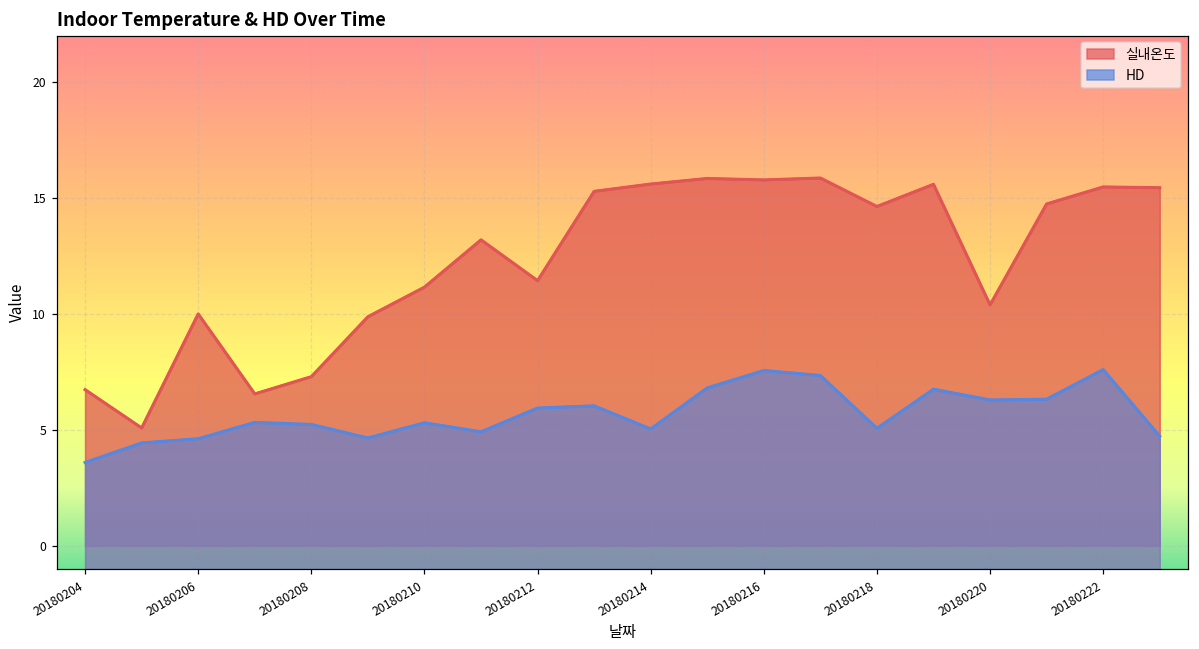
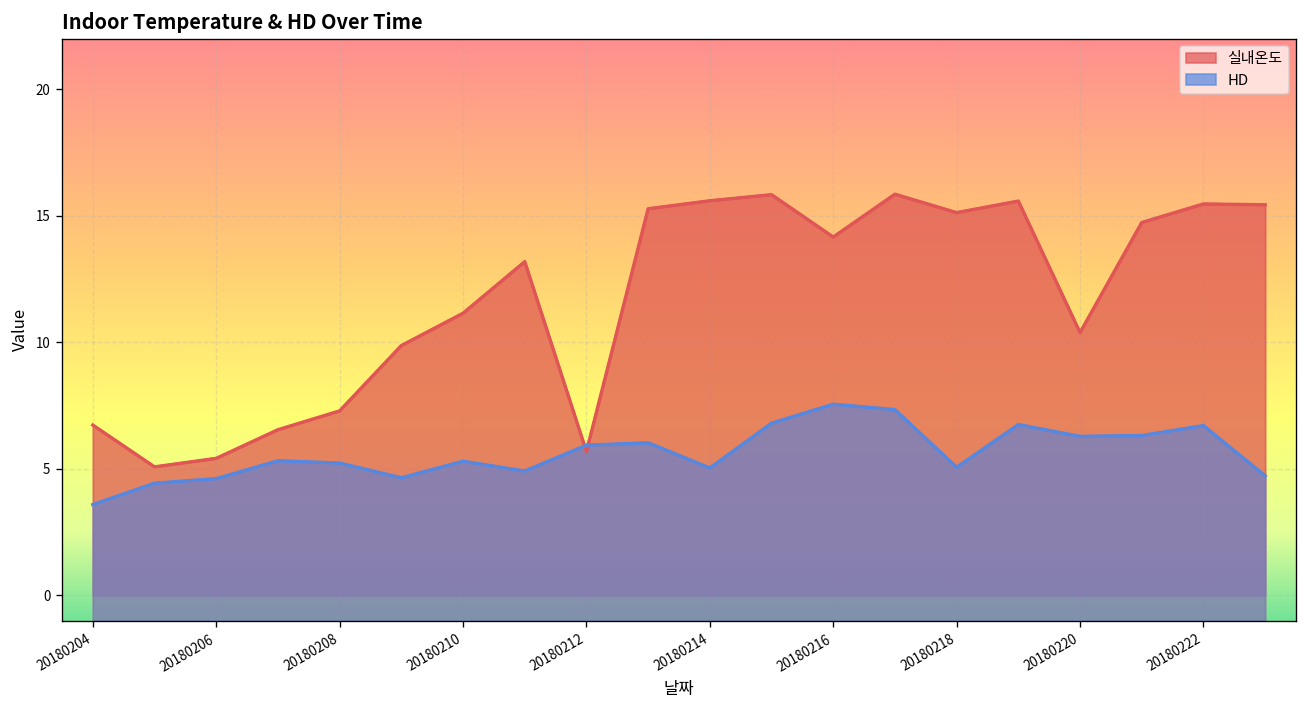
실내온도, 20180206: 10.0 -> 5.4
실내온도, 20180212: 11.4 -> 5.7
실내온도, 20180216: 15.8 -> 14.2
실내온도, 20180218: 14.6 -> 15.1
HD, 20180222: 7.6 -> 6.7
